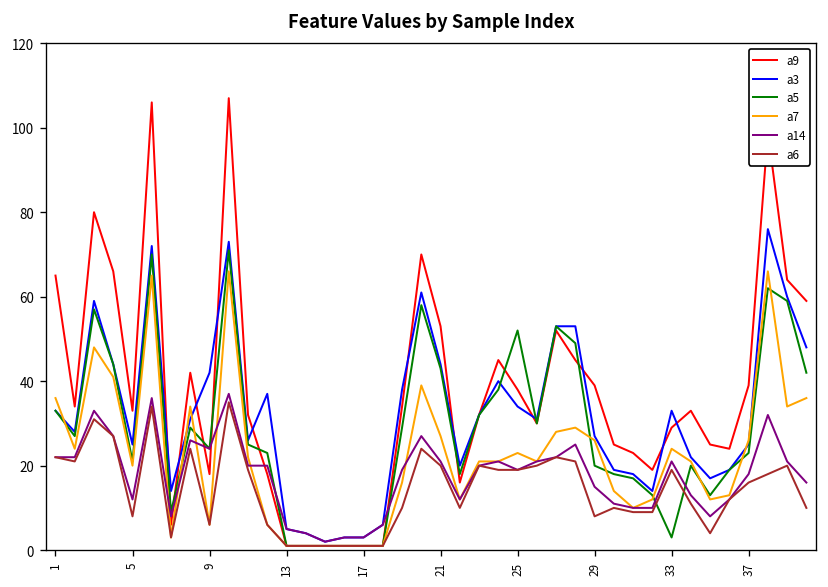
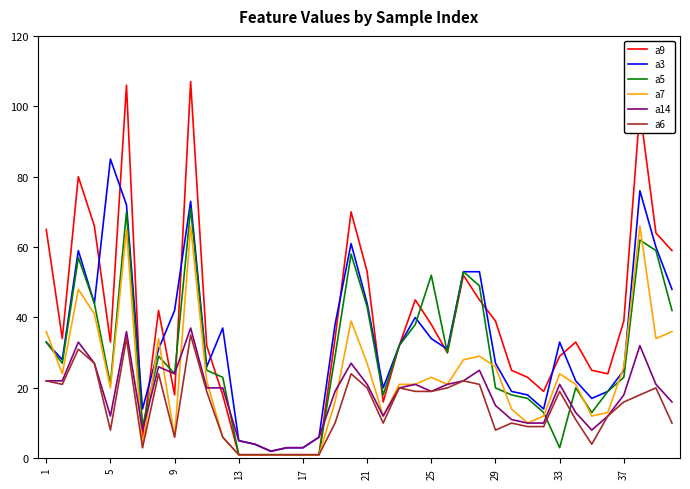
a3, 5: 25 -> 85
